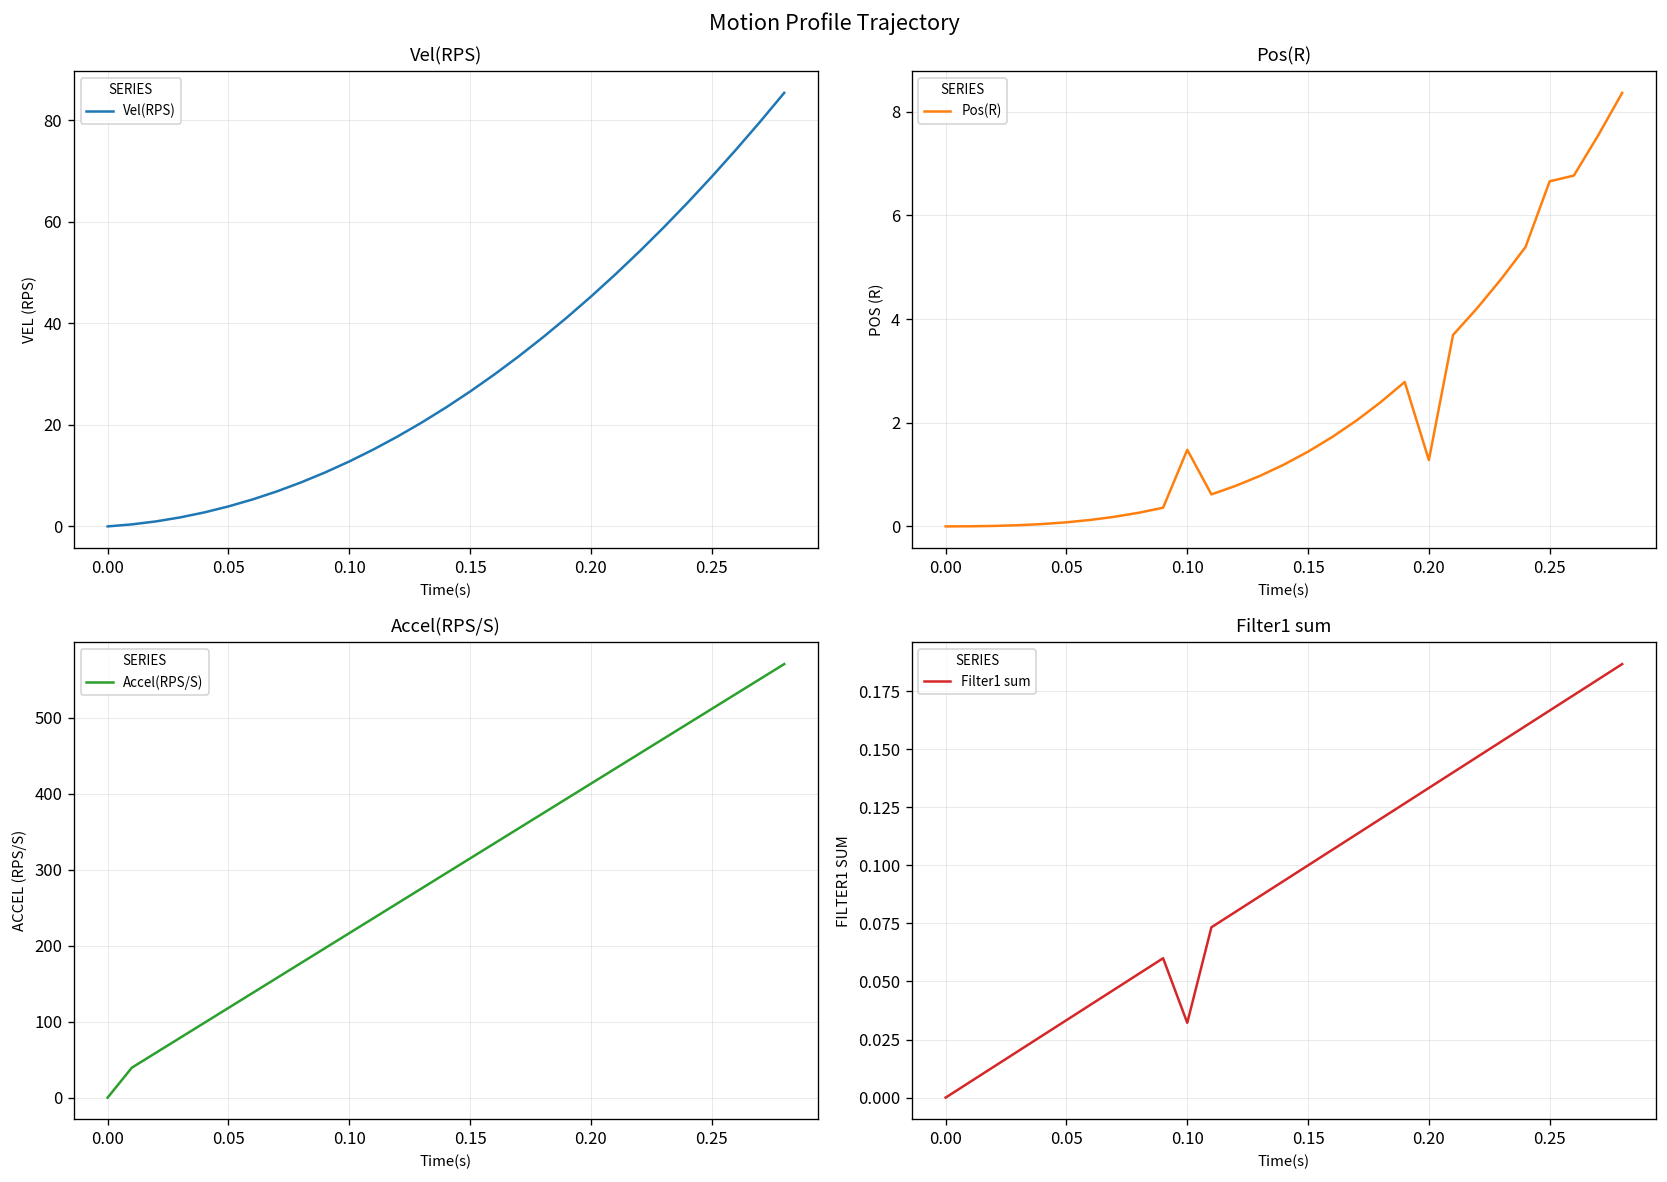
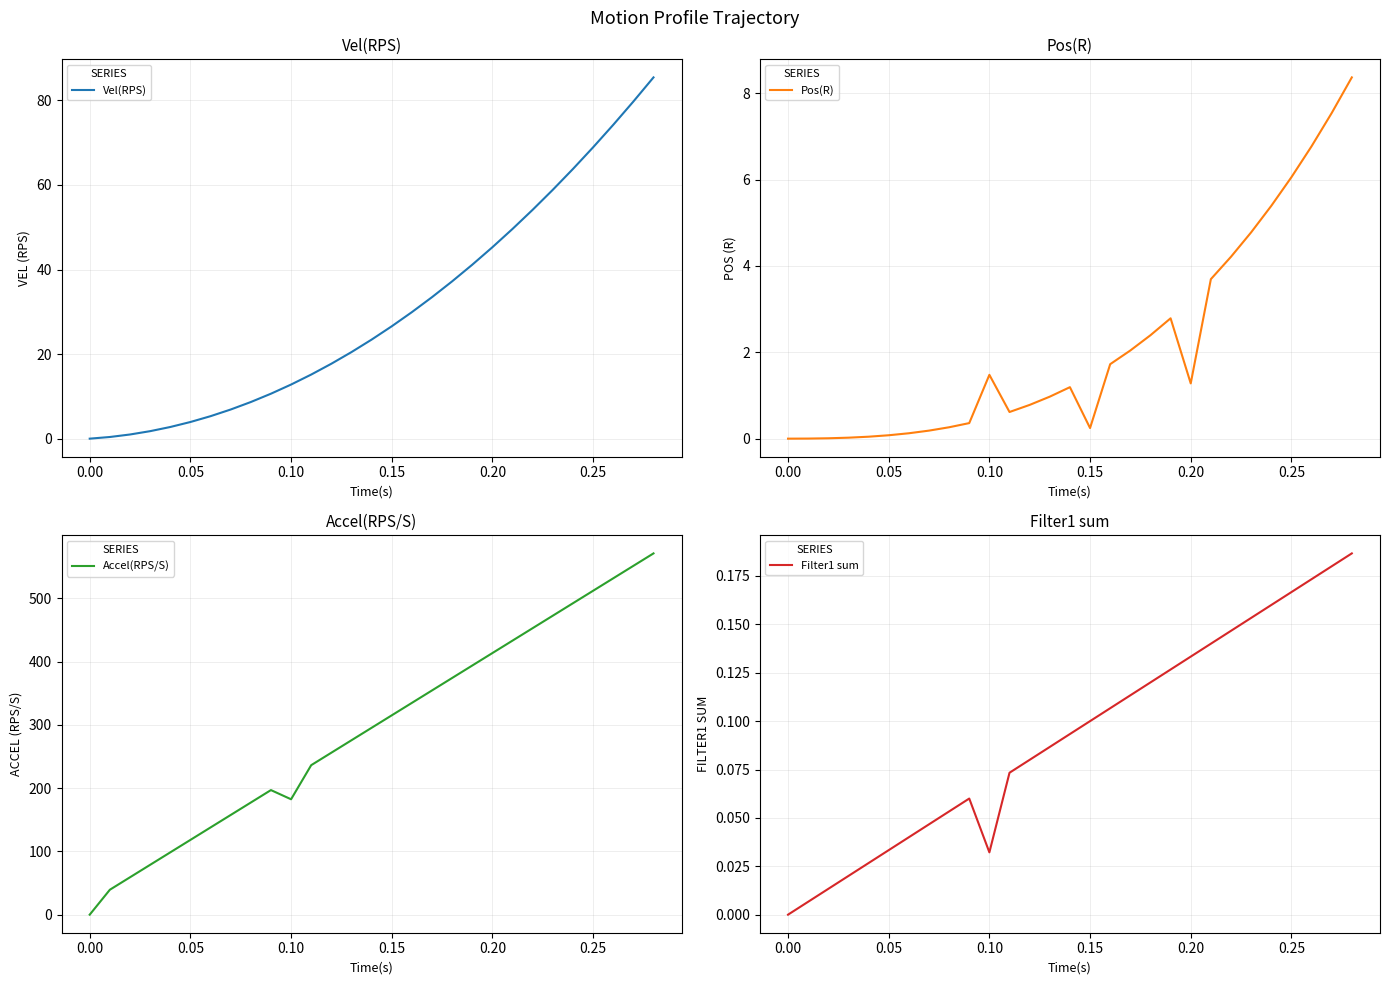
Pos(R), 0.15: 1.4 -> 0.2
Pos(R), 0.25: 6.7 -> 6.1
Accel(RPS/S), 0.10: 220 -> 180
